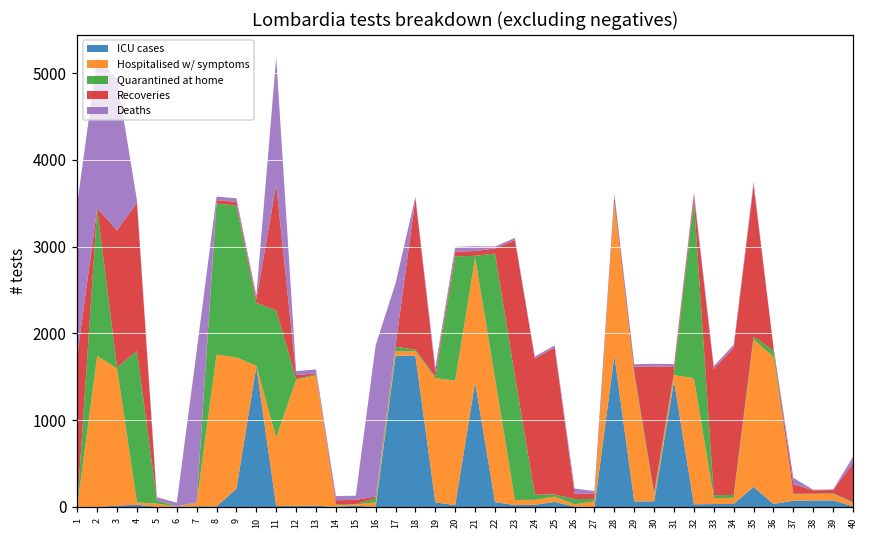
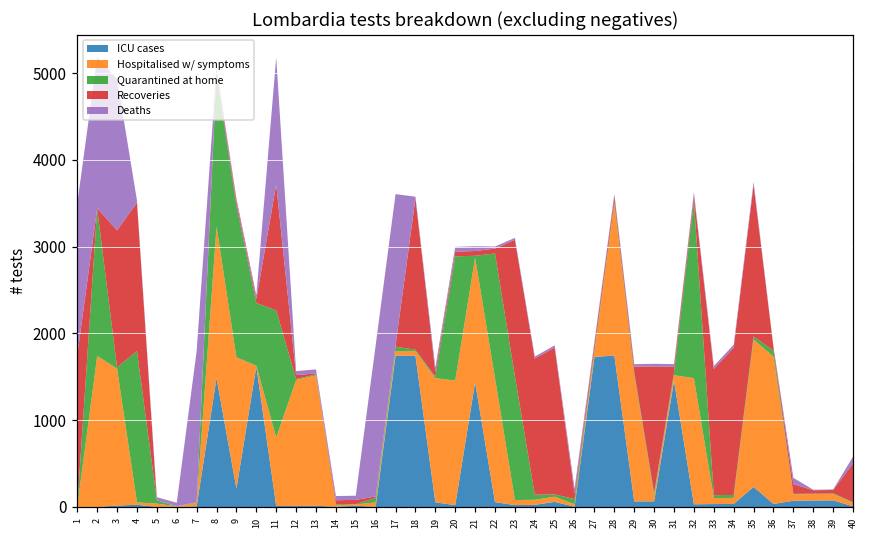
ICU cases, 8: 0 -> 1500
Deaths, 17: 700 -> 1700
ICU cases, 27: 0 -> 1700
